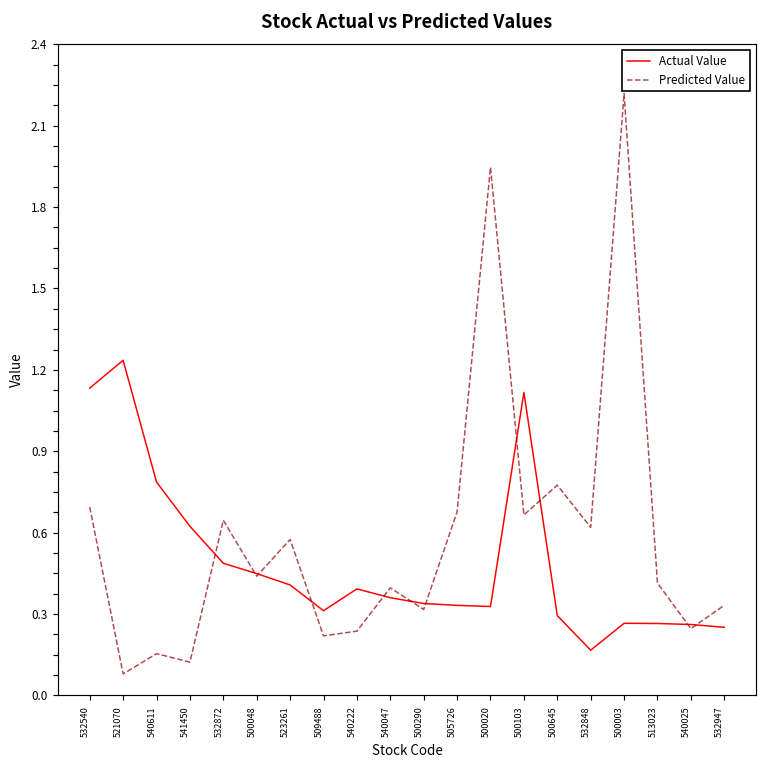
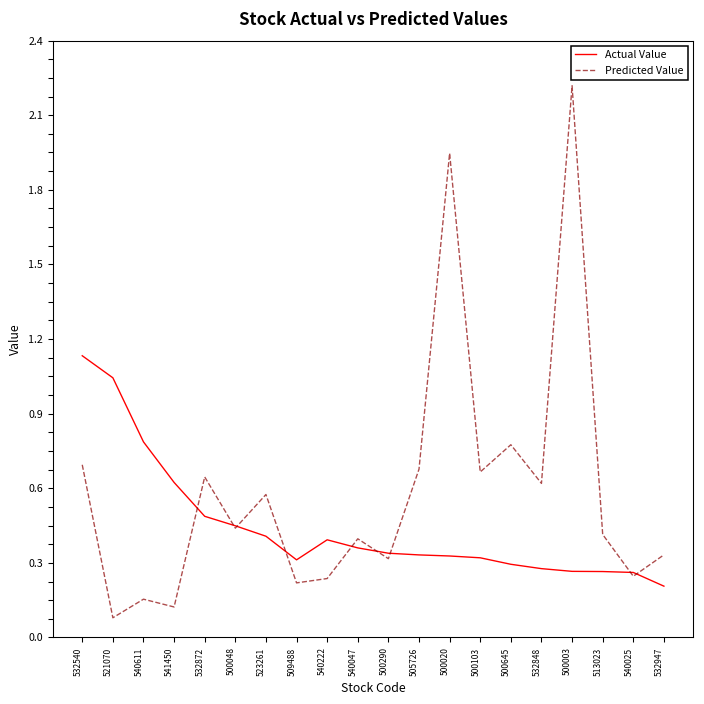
Actual Value, 521070: 1.24 -> 1.04
Actual Value, 500103: 1.12 -> 0.32
Actual Value, 532848: 0.17 -> 0.28
Actual Value, 532947: 0.25 -> 0.21
